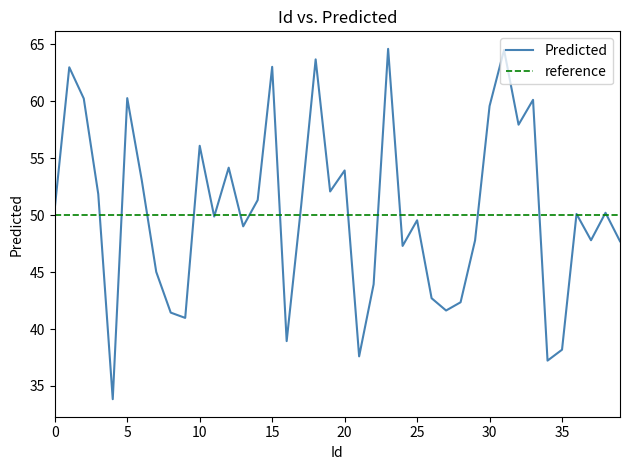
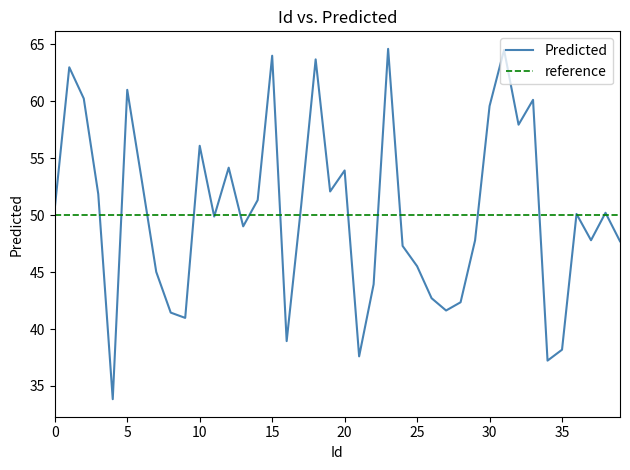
5: 60.3 -> 61.0
15: 63.0 -> 64.0
25: 49.6 -> 45.5
